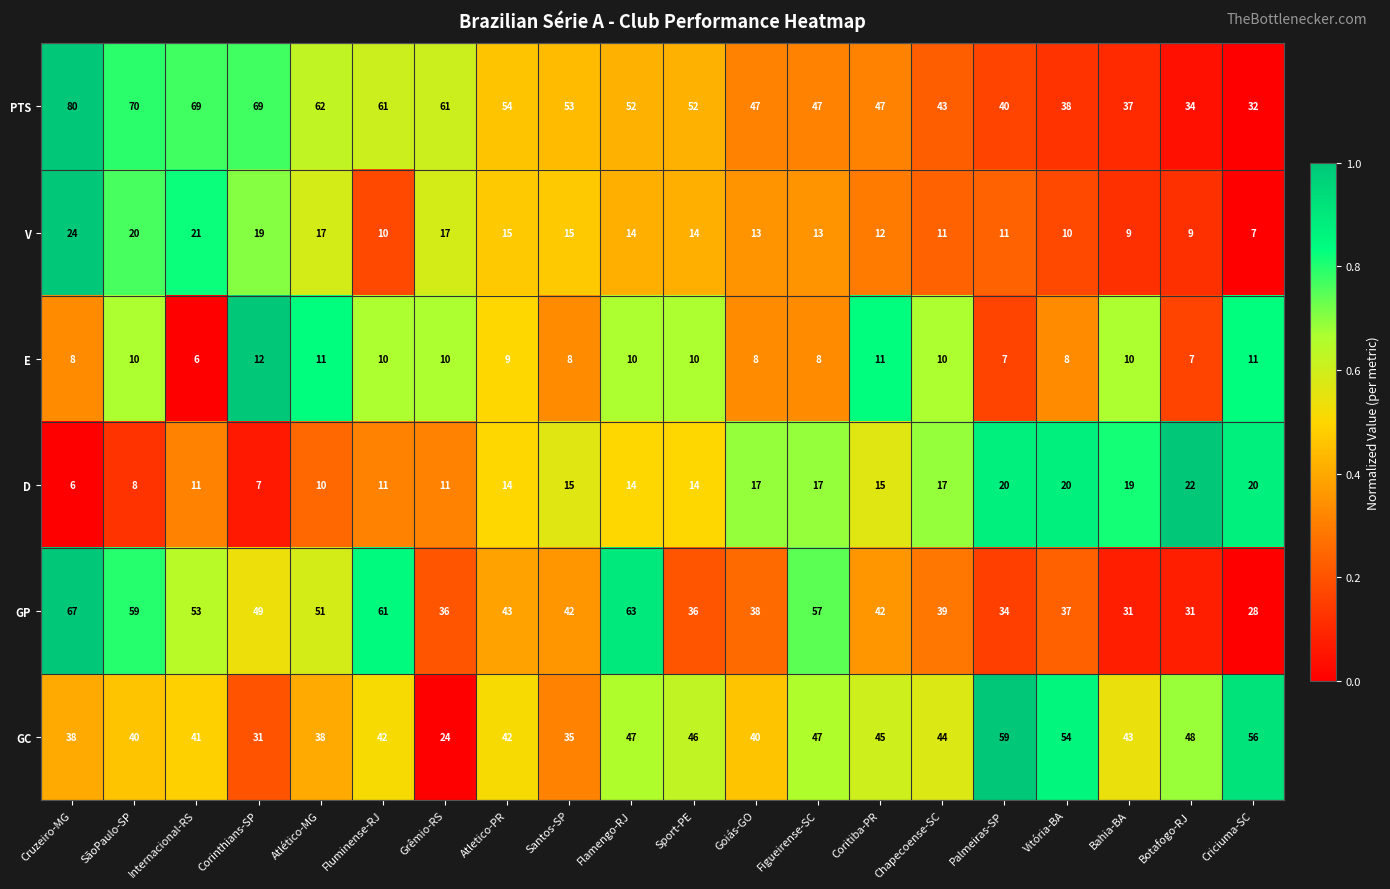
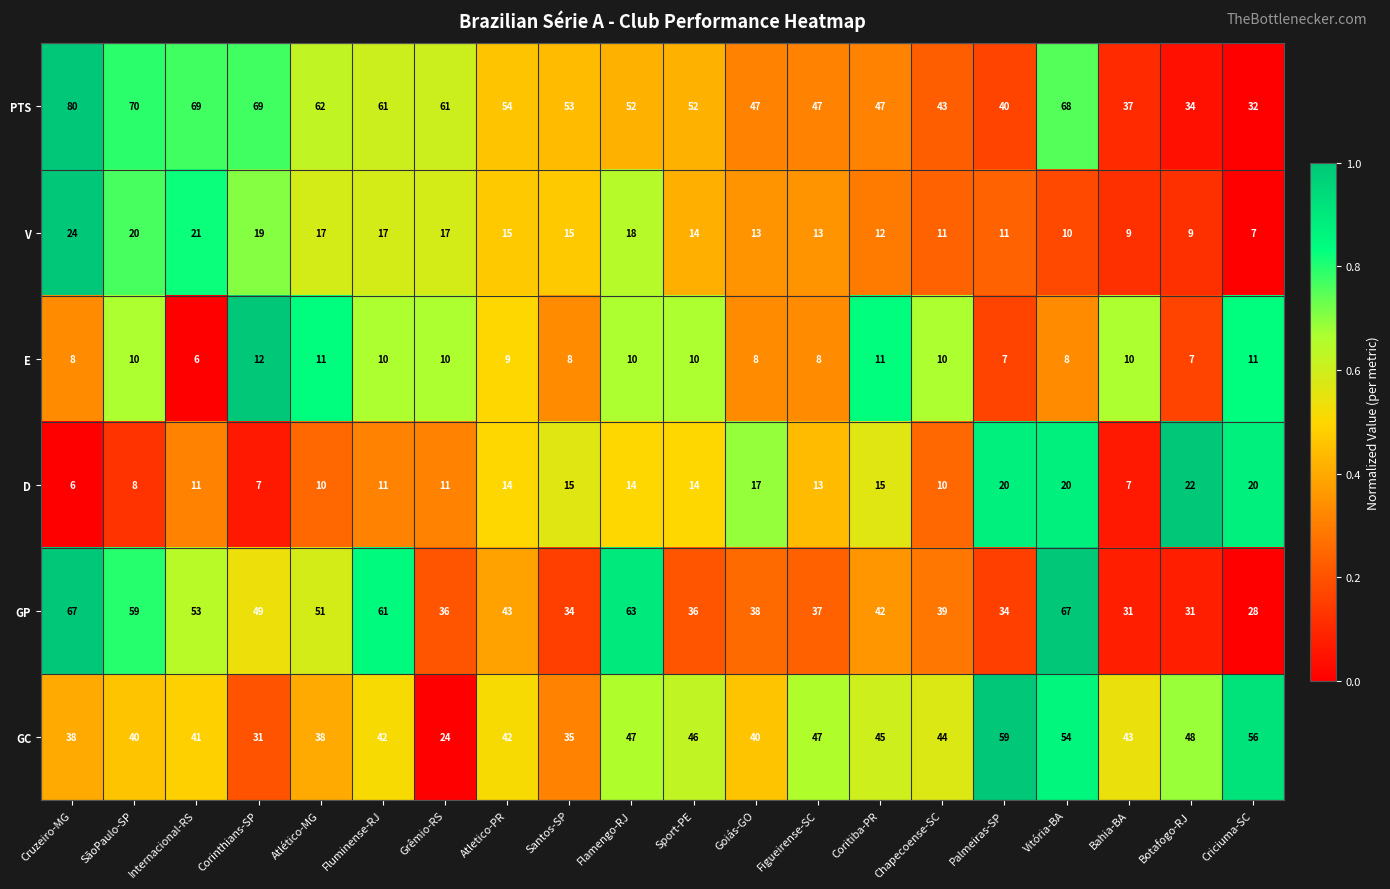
PTS, Vitória-BA: 38 -> 68
V, Fluminense-RJ: 10 -> 17
V, Flamengo-RJ: 14 -> 18
D, Figueirense-SC: 17 -> 13
D, Chapecoense-SC: 17 -> 10
D, Bahia-BA: 19 -> 7
GP, Santos-SP: 42 -> 34
GP, Figueirense-SC: 57 -> 37
GP, Vitória-BA: 37 -> 67
